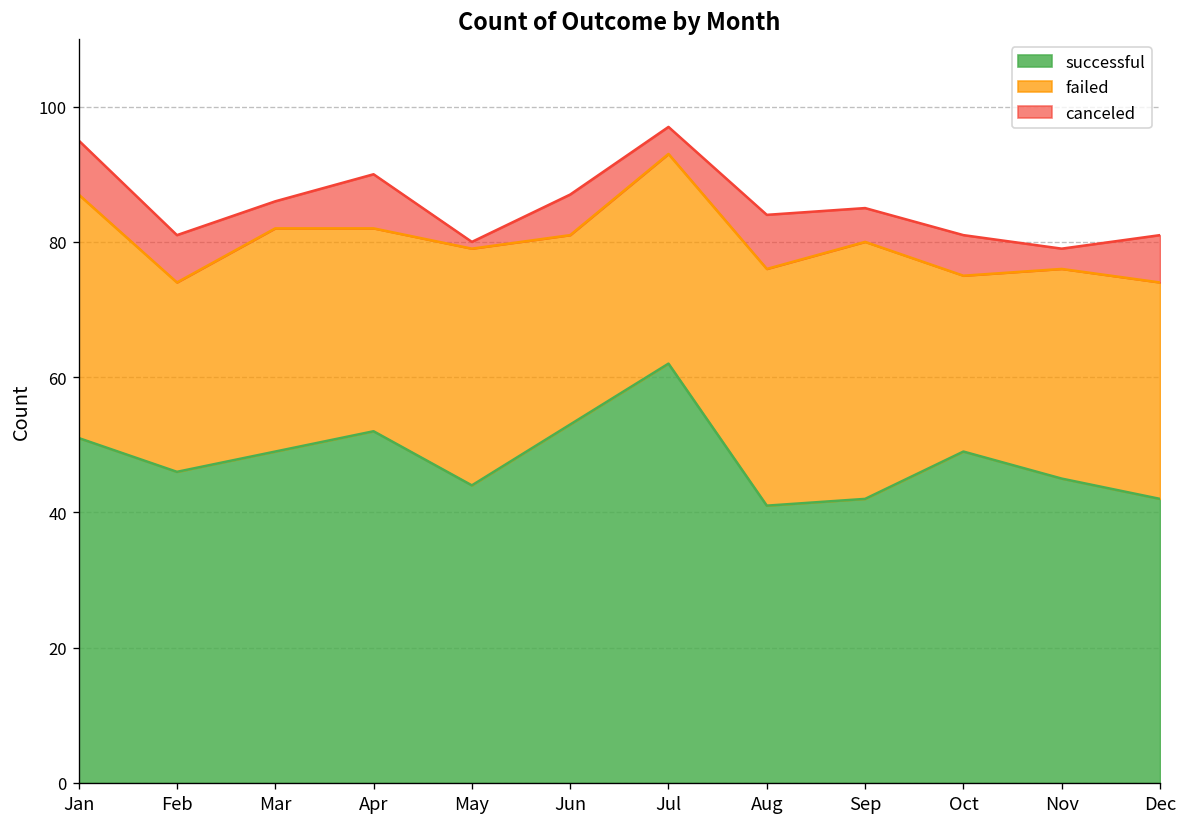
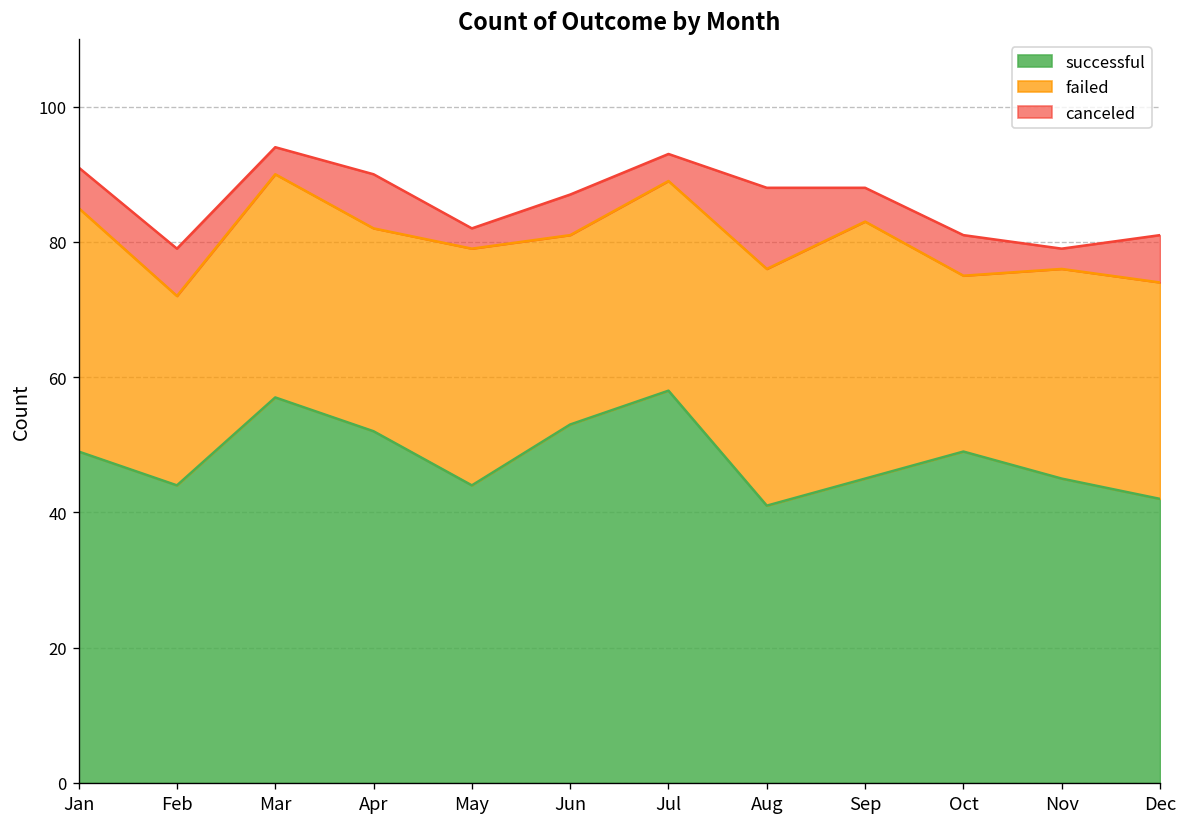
successful, Jan: 51 -> 49
canceled, Jan: 8 -> 6
successful, Feb: 46 -> 44
successful, Mar: 49 -> 57
canceled, May: 1 -> 3
successful, Jul: 62 -> 58
canceled, Aug: 8 -> 12
successful, Sep: 42 -> 45
